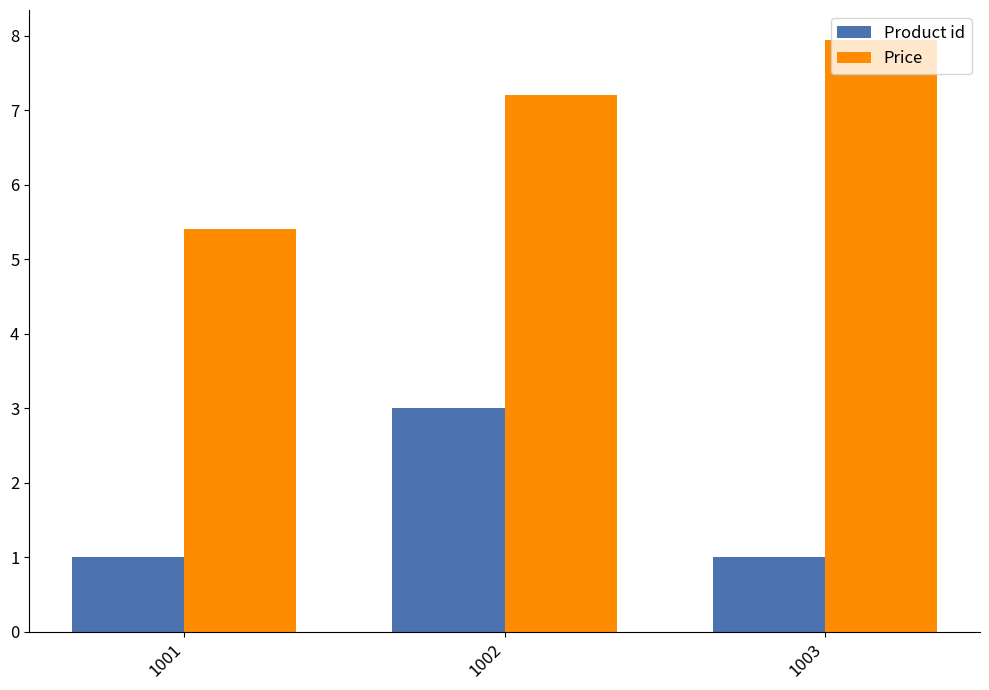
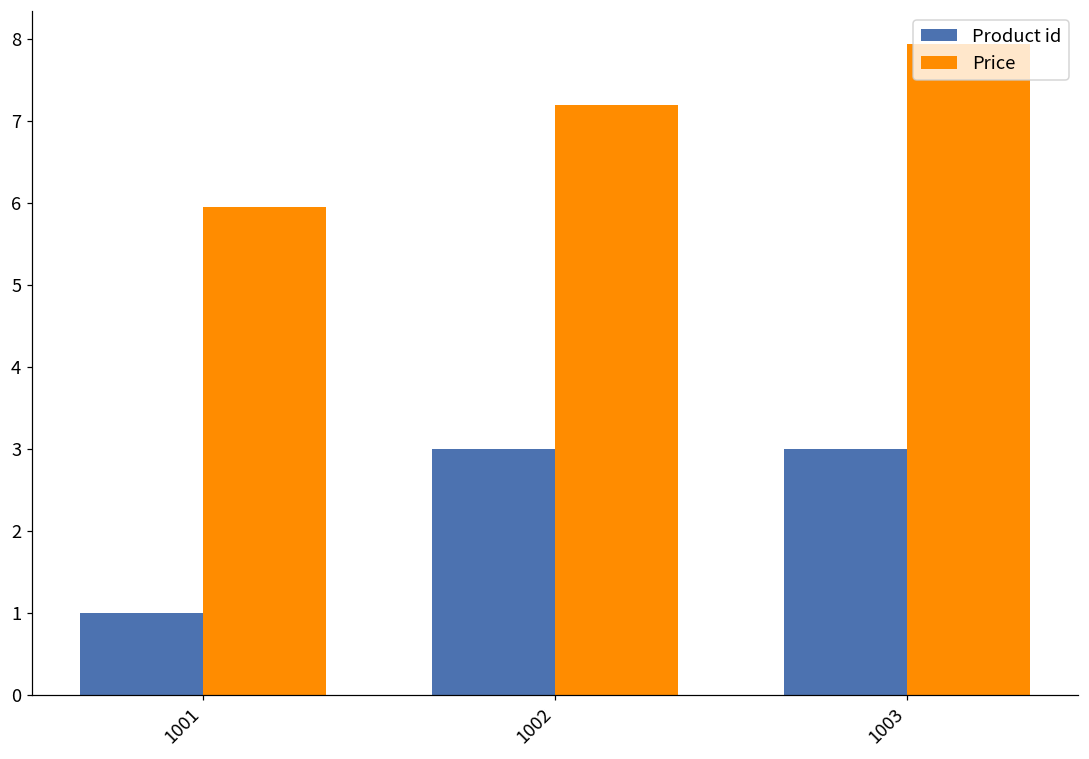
Price, 1001: 5.4 -> 6.0
Product id, 1003: 1 -> 3
